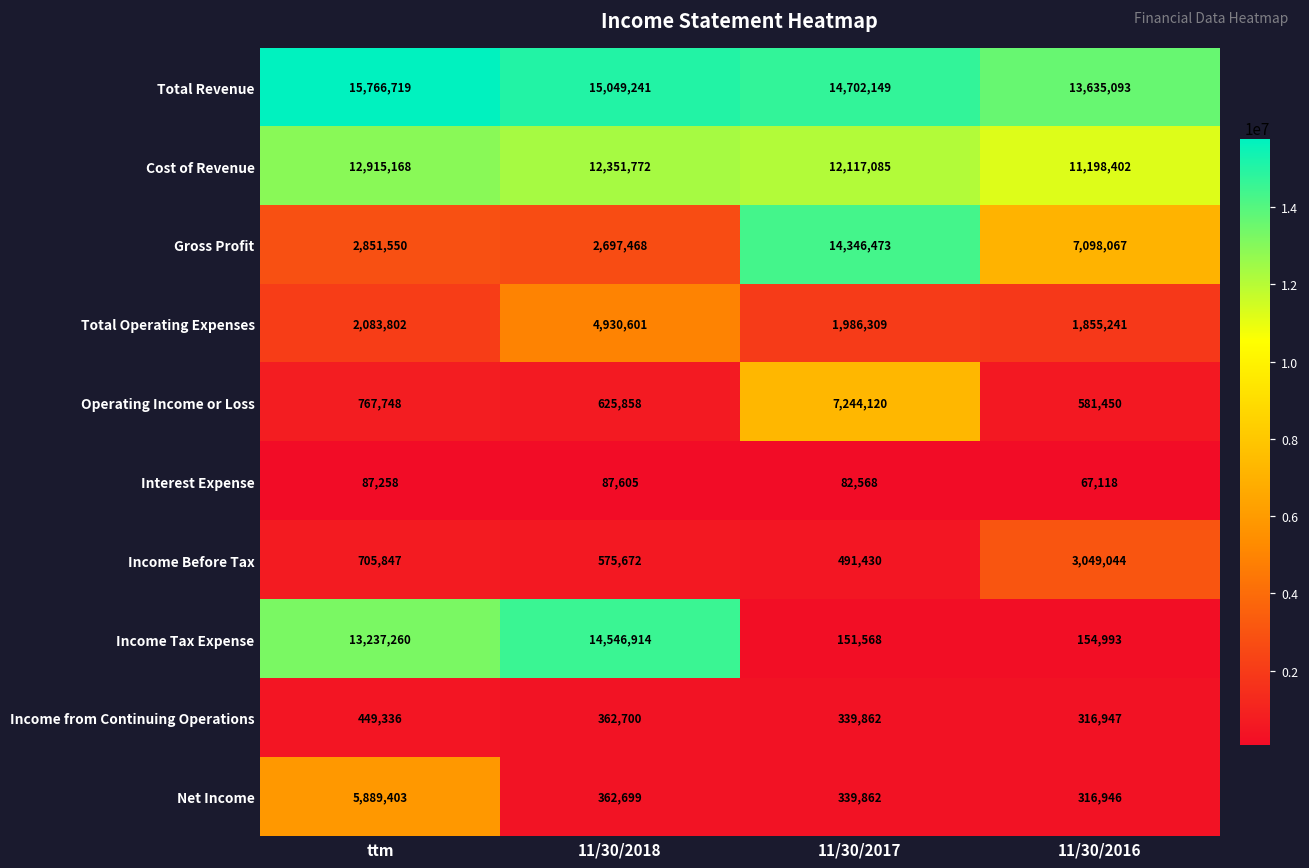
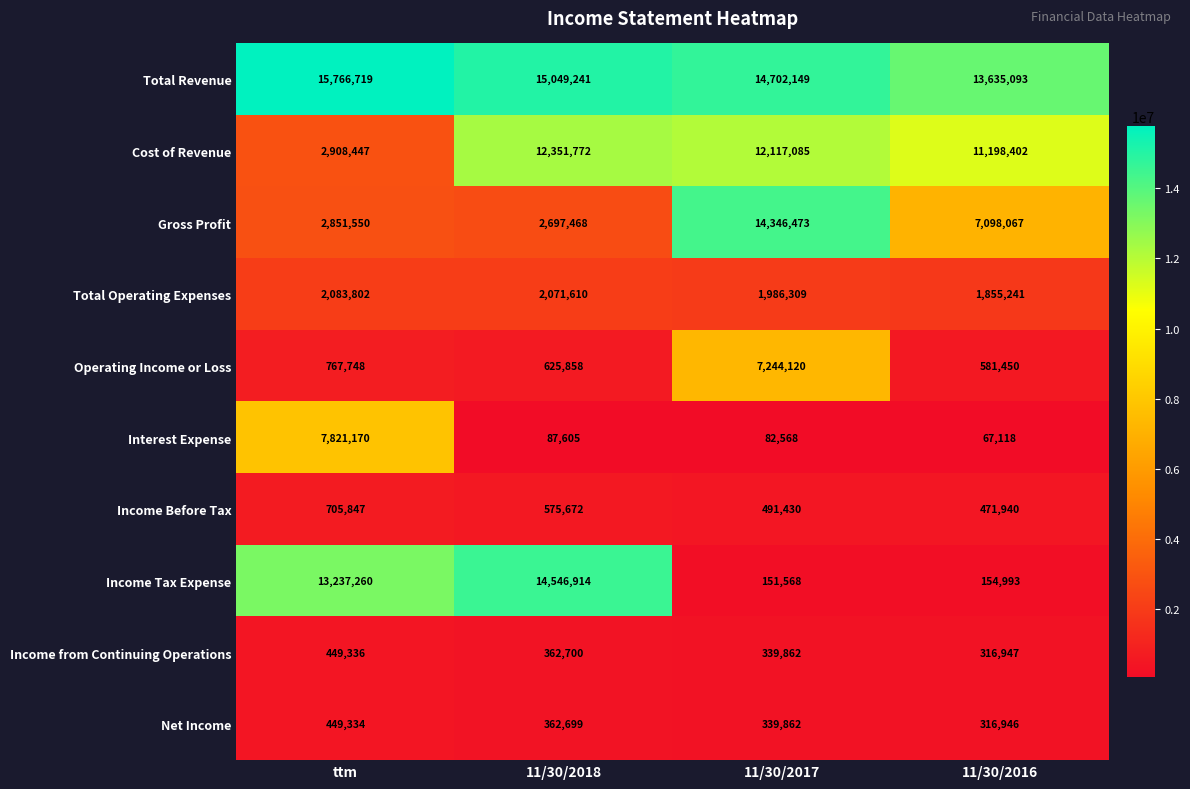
Cost of Revenue, ttm: 12,915,168 -> 2,908,447
Total Operating Expenses, 11/30/2018: 4,930,601 -> 2,071,610
Interest Expense, ttm: 87,258 -> 7,821,170
Income Before Tax, 11/30/2016: 3,049,044 -> 471,940
Net Income, ttm: 5,889,403 -> 449,334
